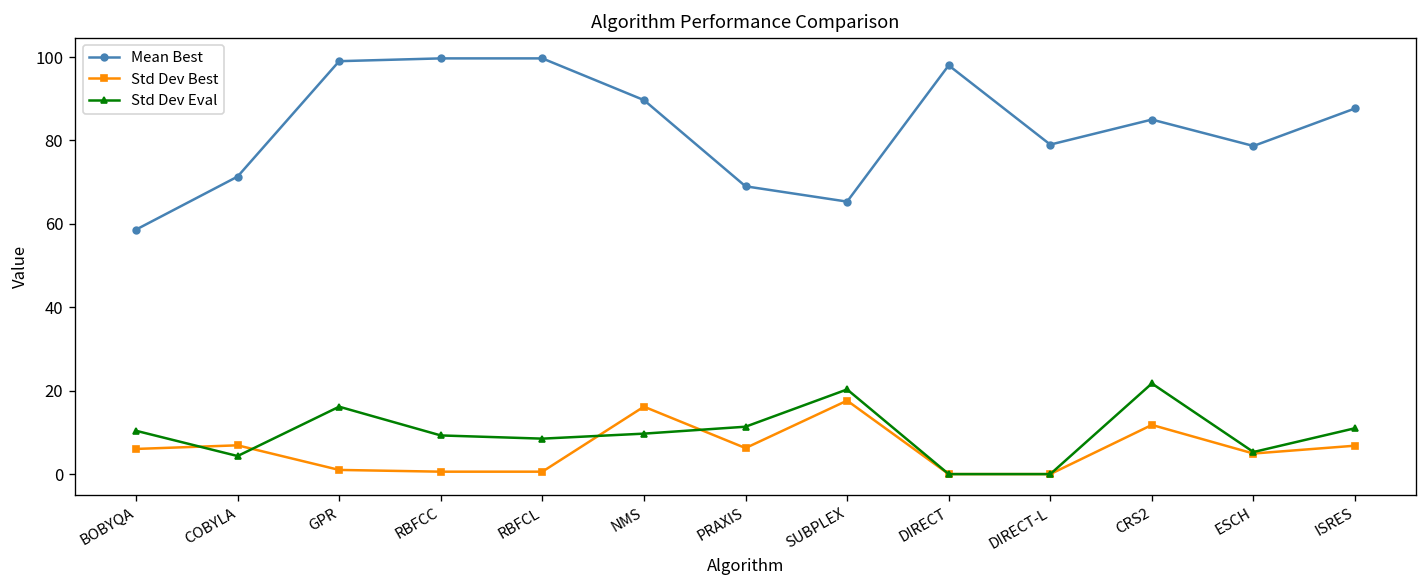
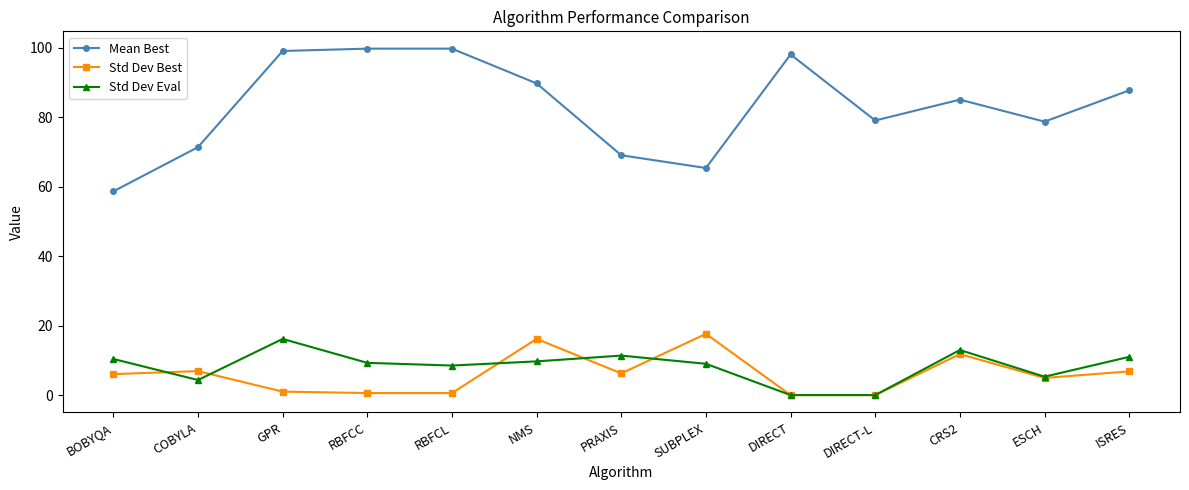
Std Dev Eval, SUBPLEX: 20 -> 9
Std Dev Eval, CRS2: 22 -> 13
